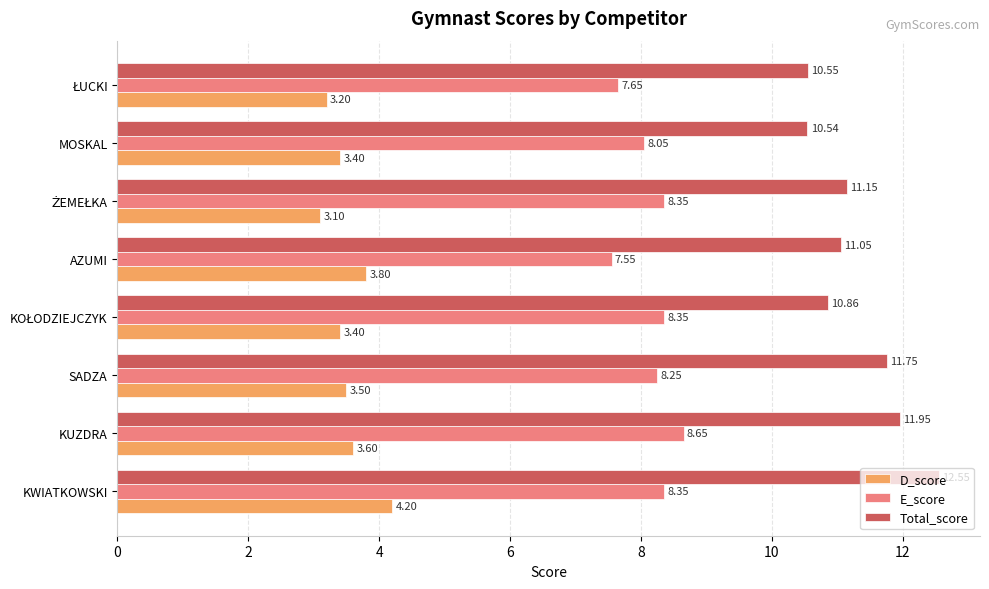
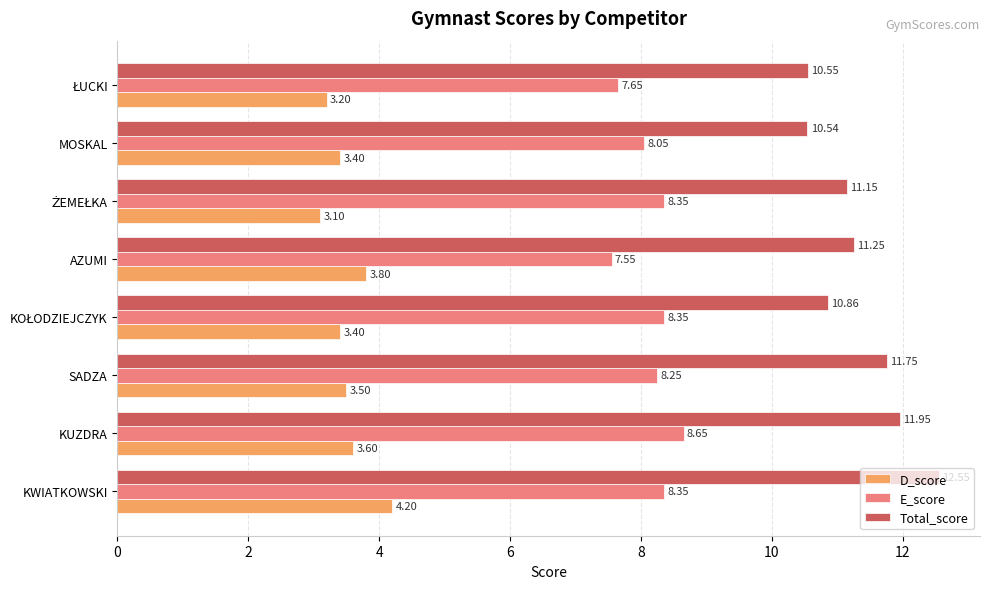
Total_score, AZUMI: 11.05 -> 11.25
